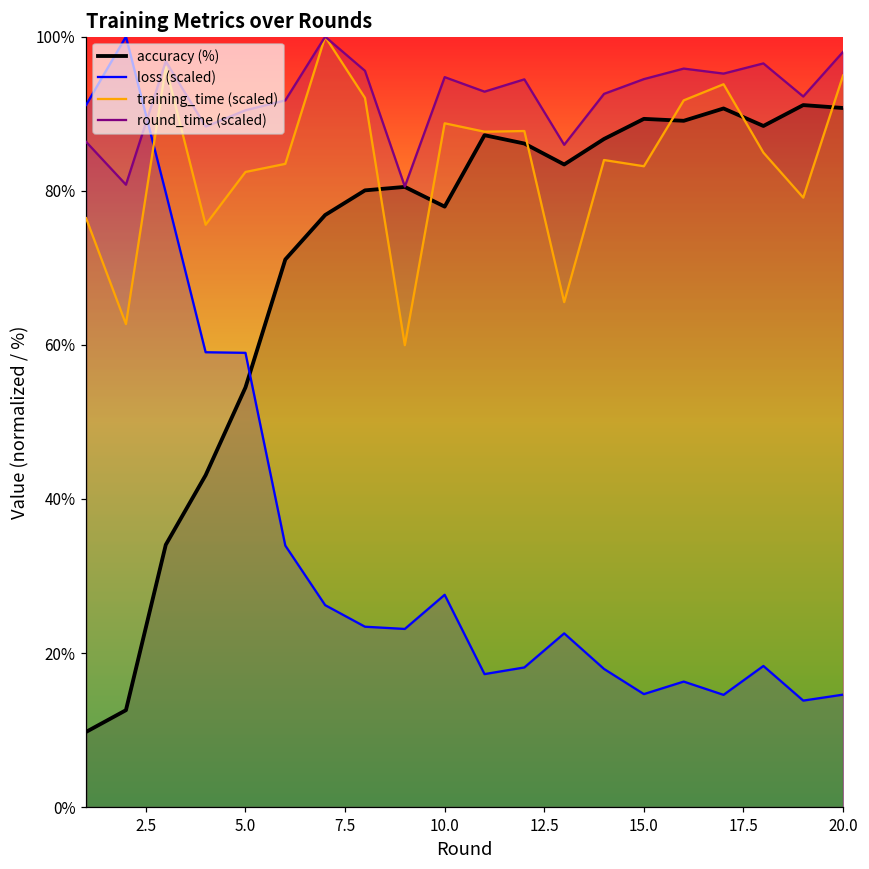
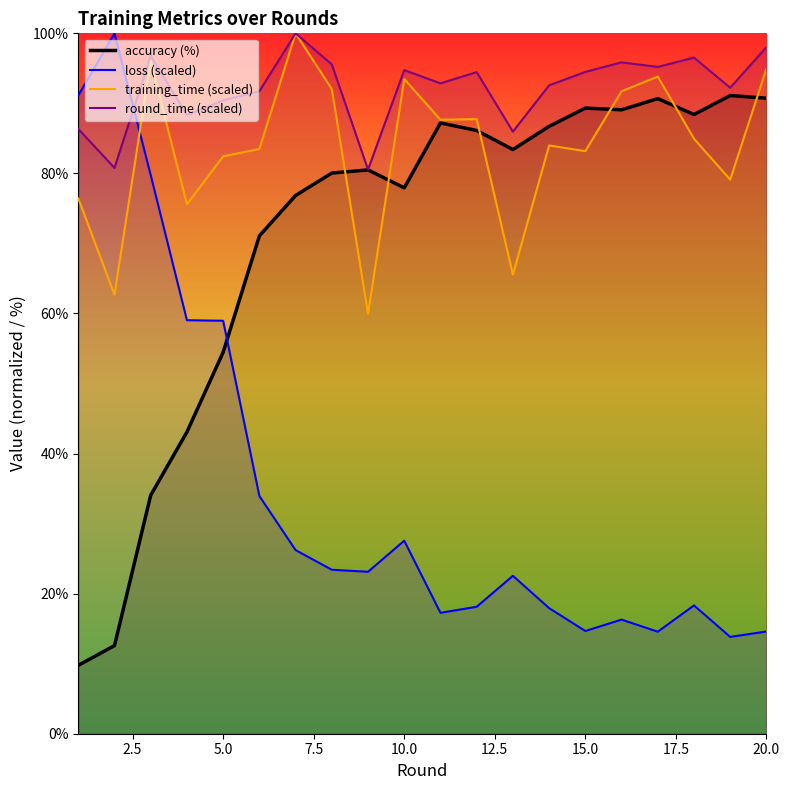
training_time (scaled), 10.0: 89% -> 93%
